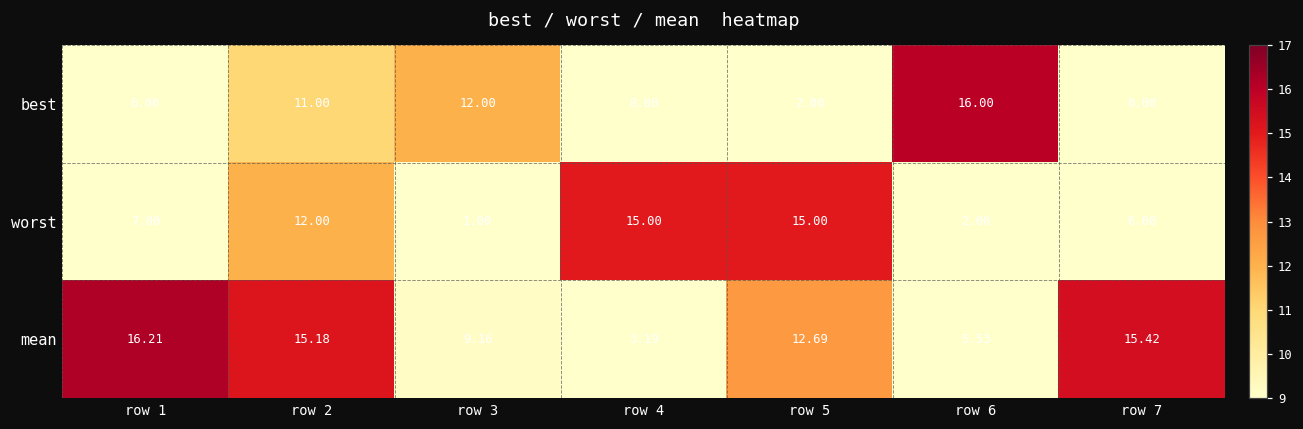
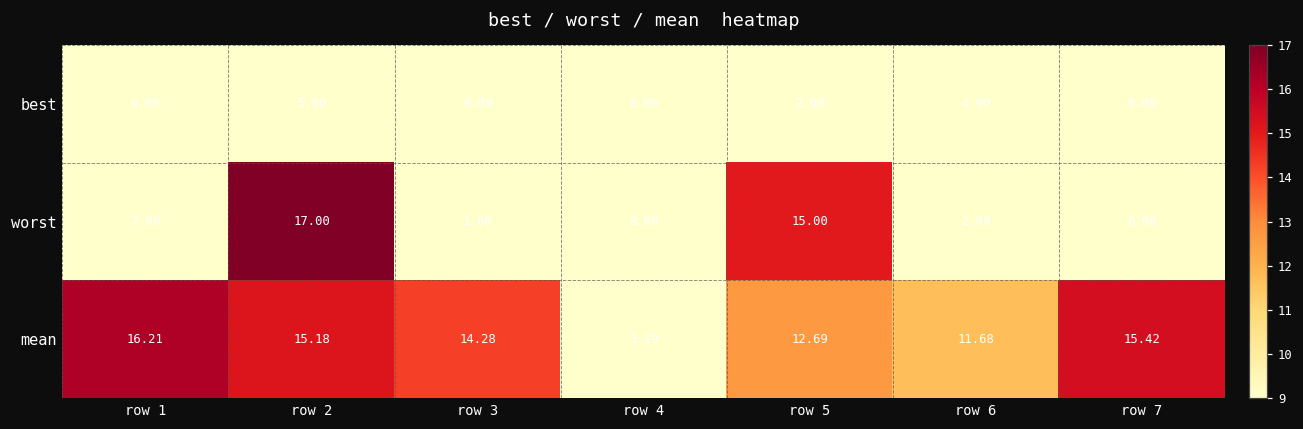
best, row 2: 11.00 -> 5.00
best, row 3: 12.00 -> 8.00
best, row 6: 16.00 -> 4.00
worst, row 2: 12.00 -> 17.00
worst, row 4: 15.00 -> 8.00
mean, row 3: 9.16 -> 14.28
mean, row 6: 5.53 -> 11.68
